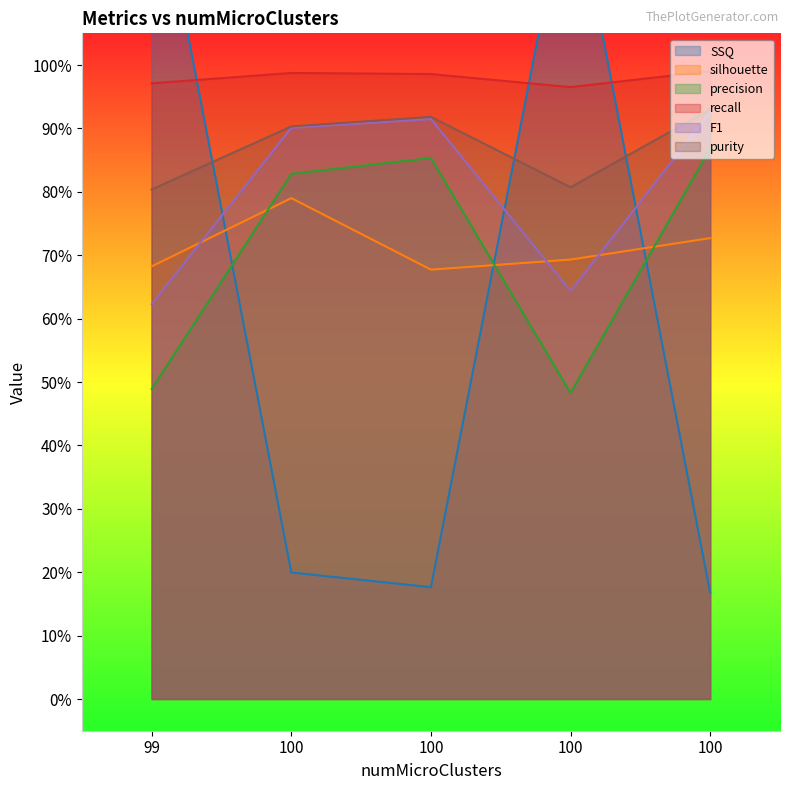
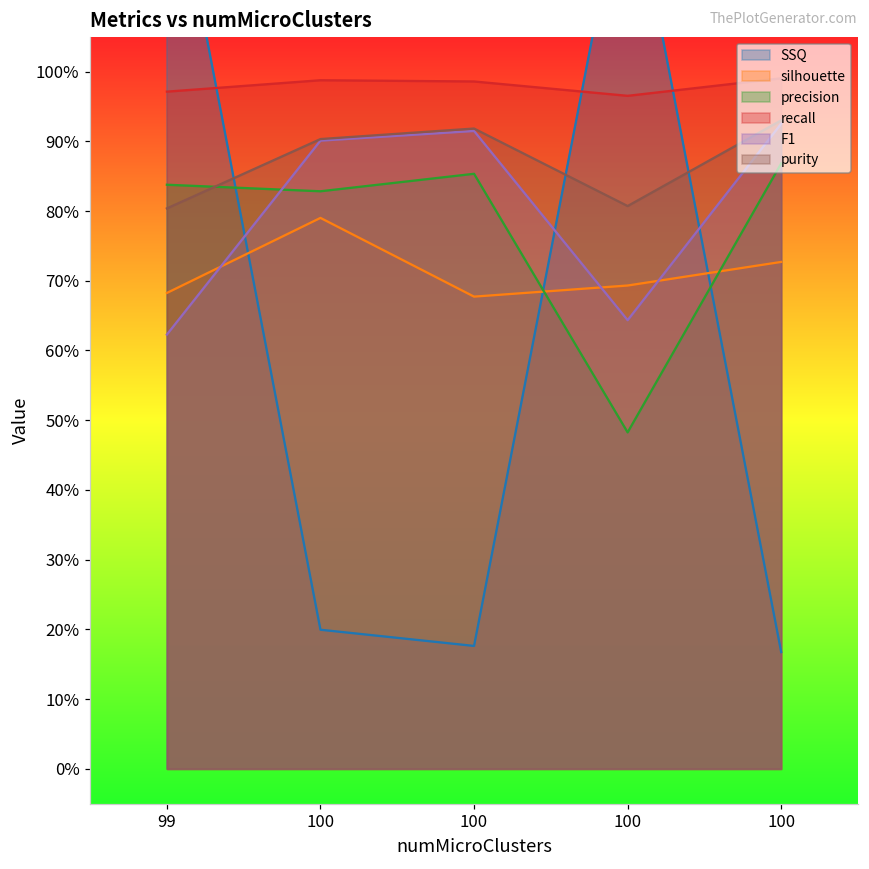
precision, 99: 49% -> 84%
